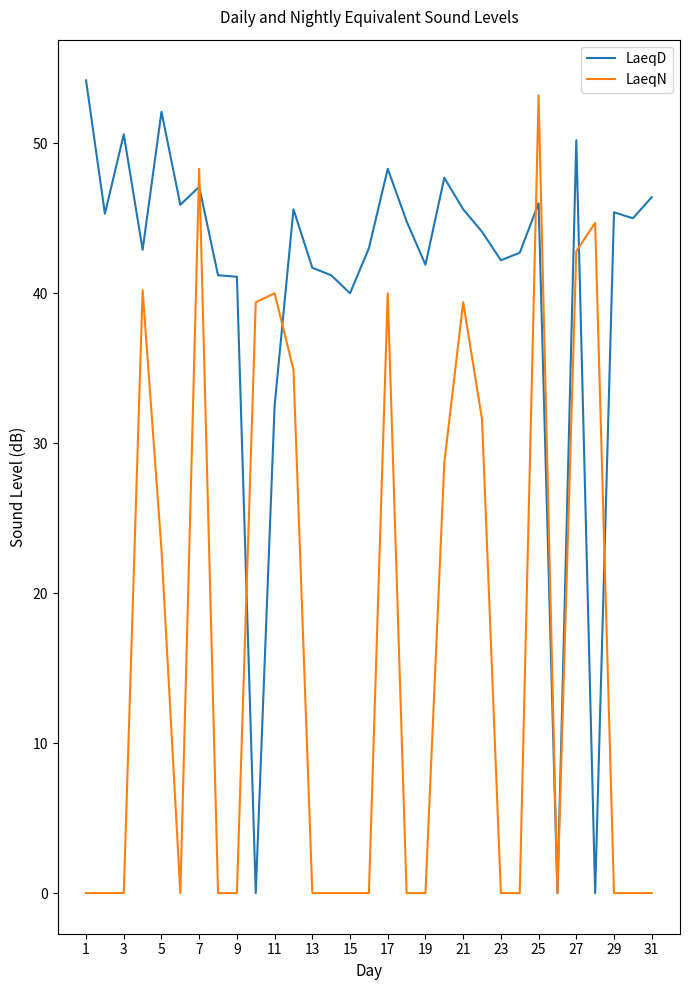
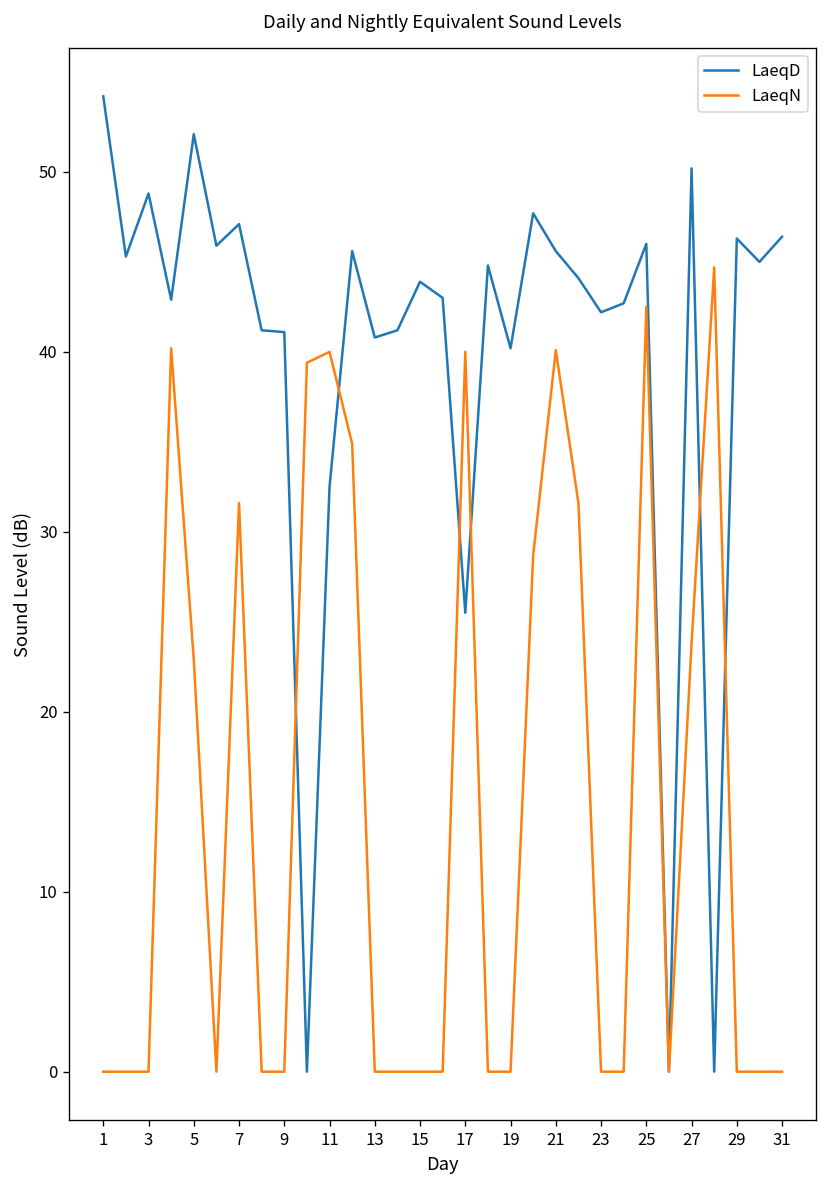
LaeqD, 3: 50.6 -> 48.8
LaeqN, 7: 48.3 -> 31.6
LaeqD, 13: 41.7 -> 40.8
LaeqD, 15: 40.0 -> 43.9
LaeqD, 17: 48.3 -> 25.5
LaeqD, 19: 41.9 -> 40.2
LaeqN, 21: 39.4 -> 40.1
LaeqN, 25: 53.2 -> 42.5
LaeqN, 27: 42.8 -> 23.8
LaeqD, 29: 45.4 -> 46.3
